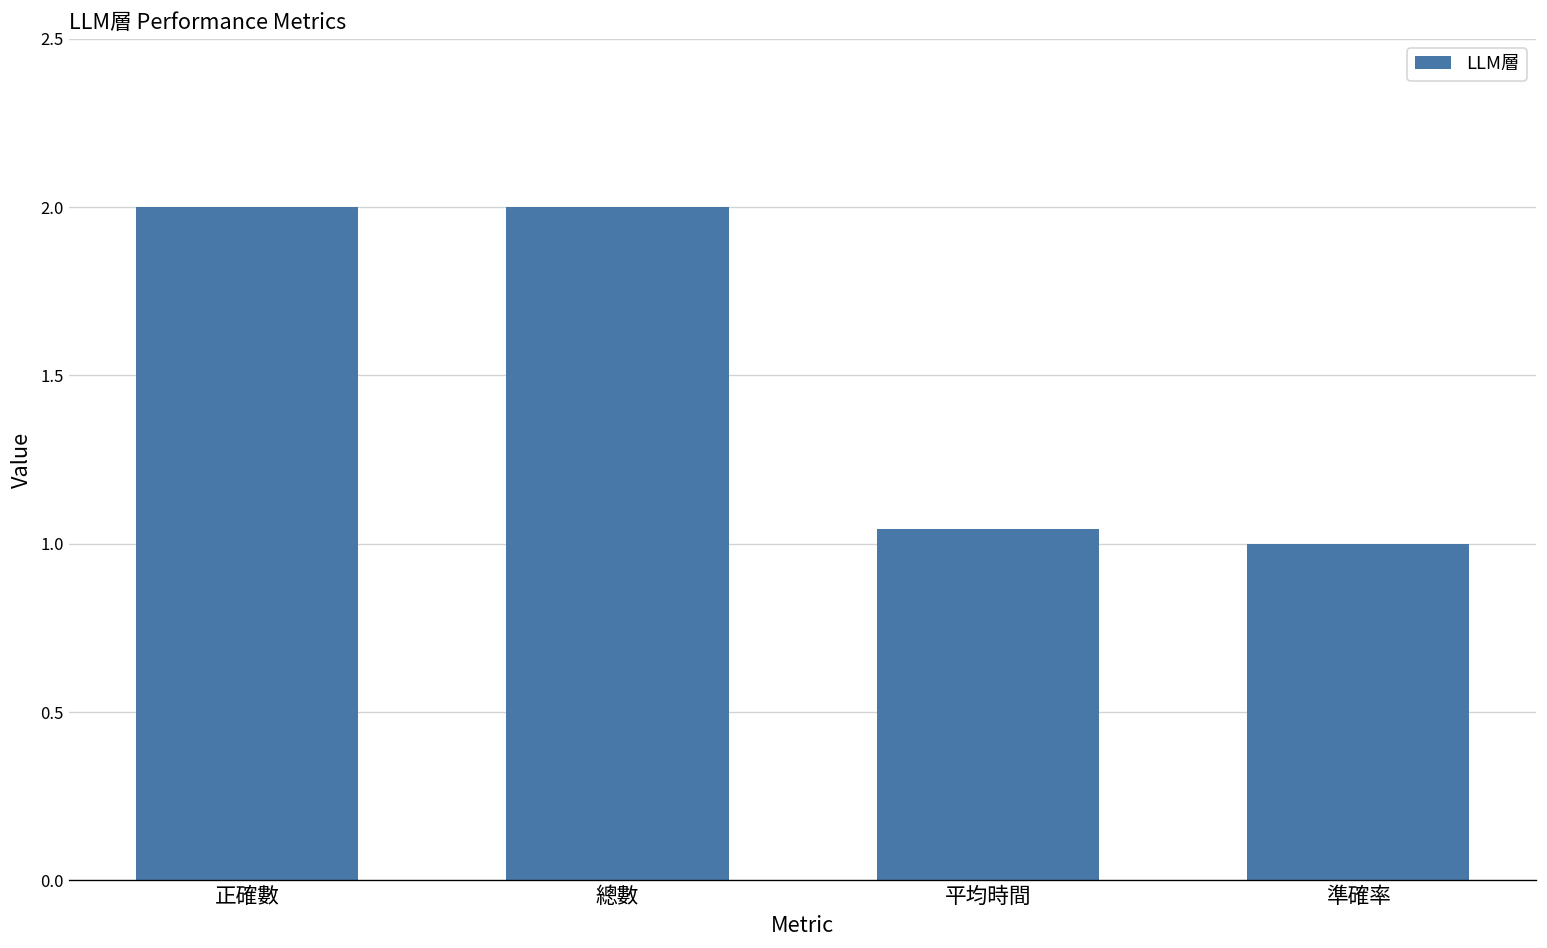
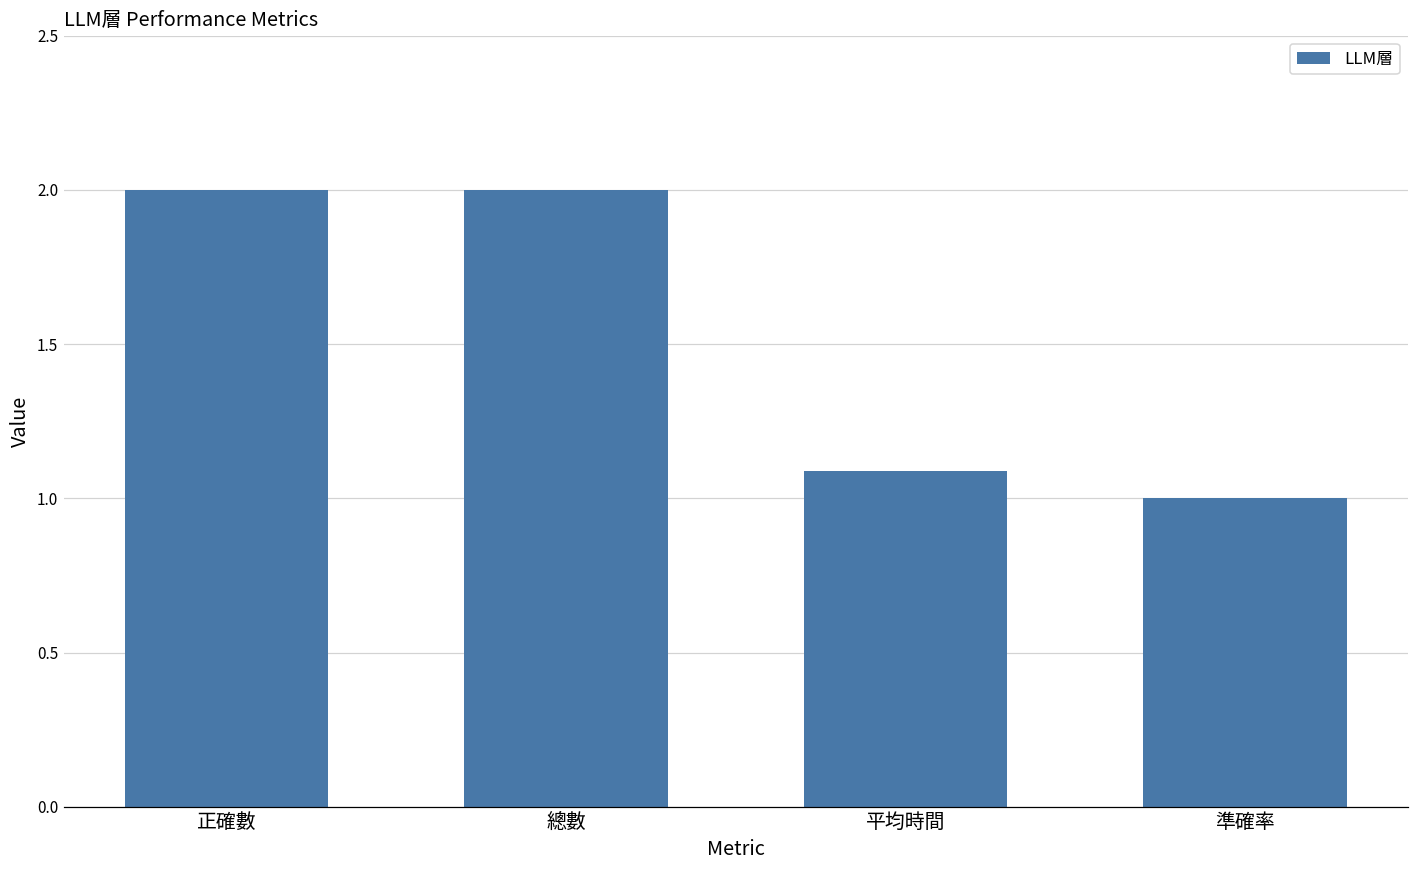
平均時間: 1.05 -> 1.09
